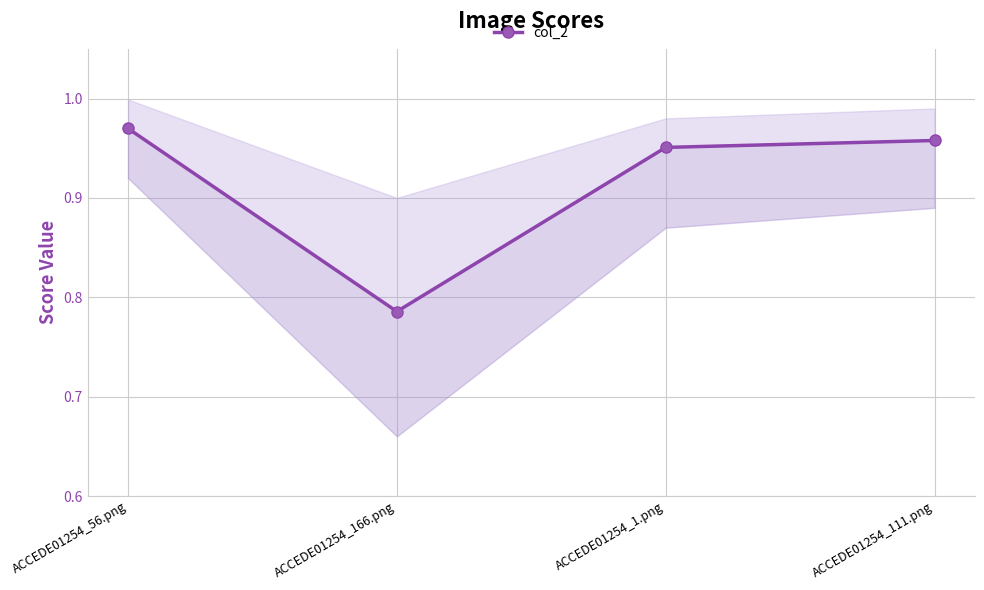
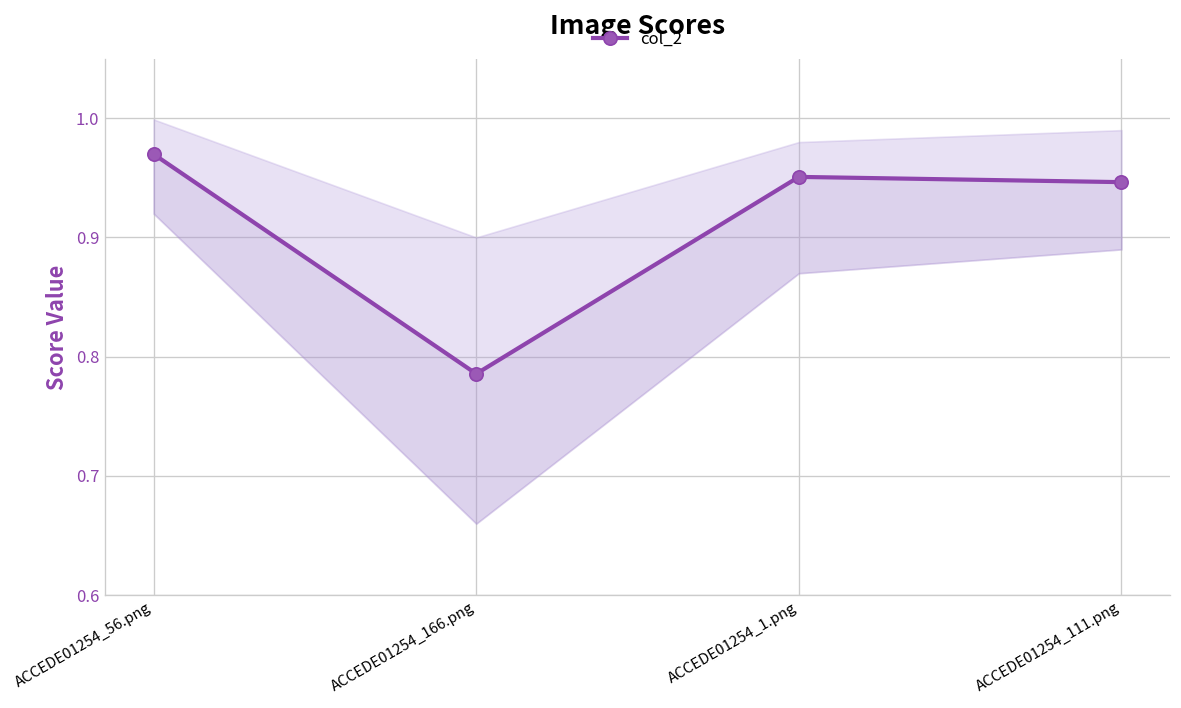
col_2, ACCEDE01254_111.png: 0.96 -> 0.95
